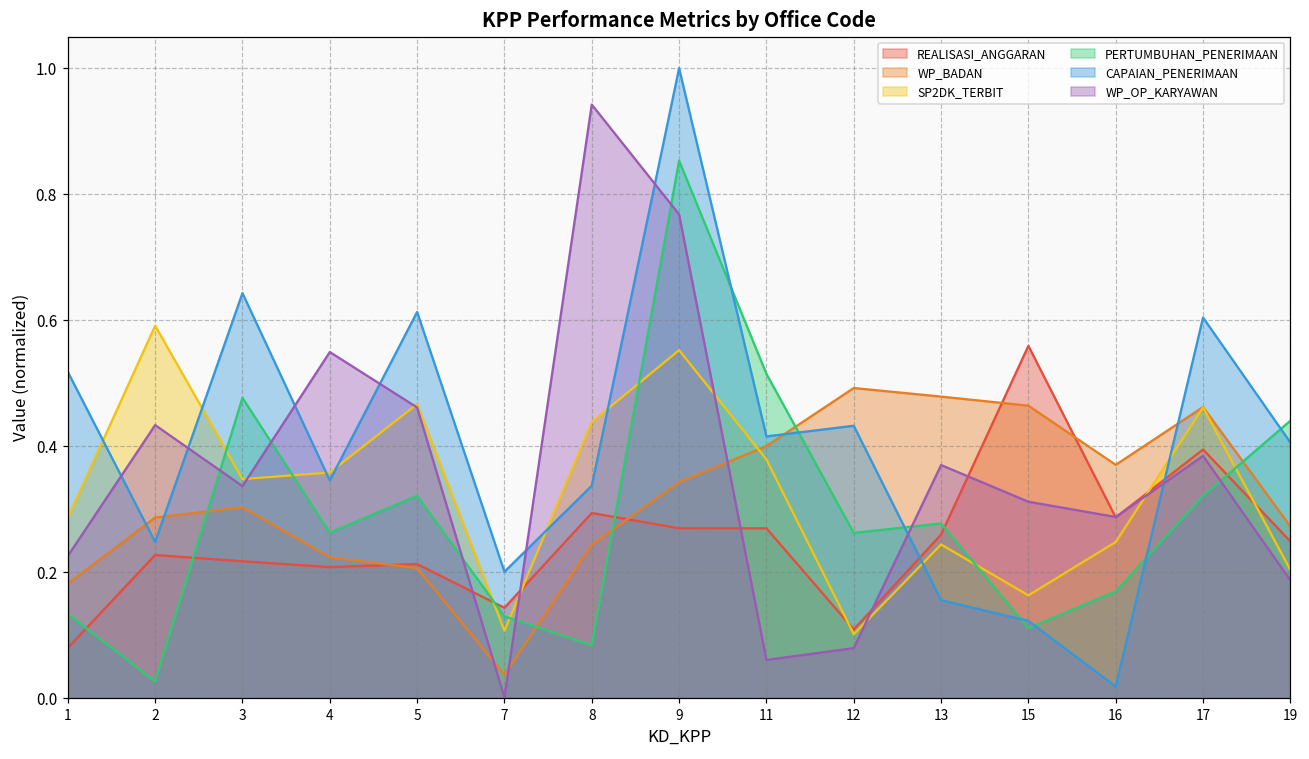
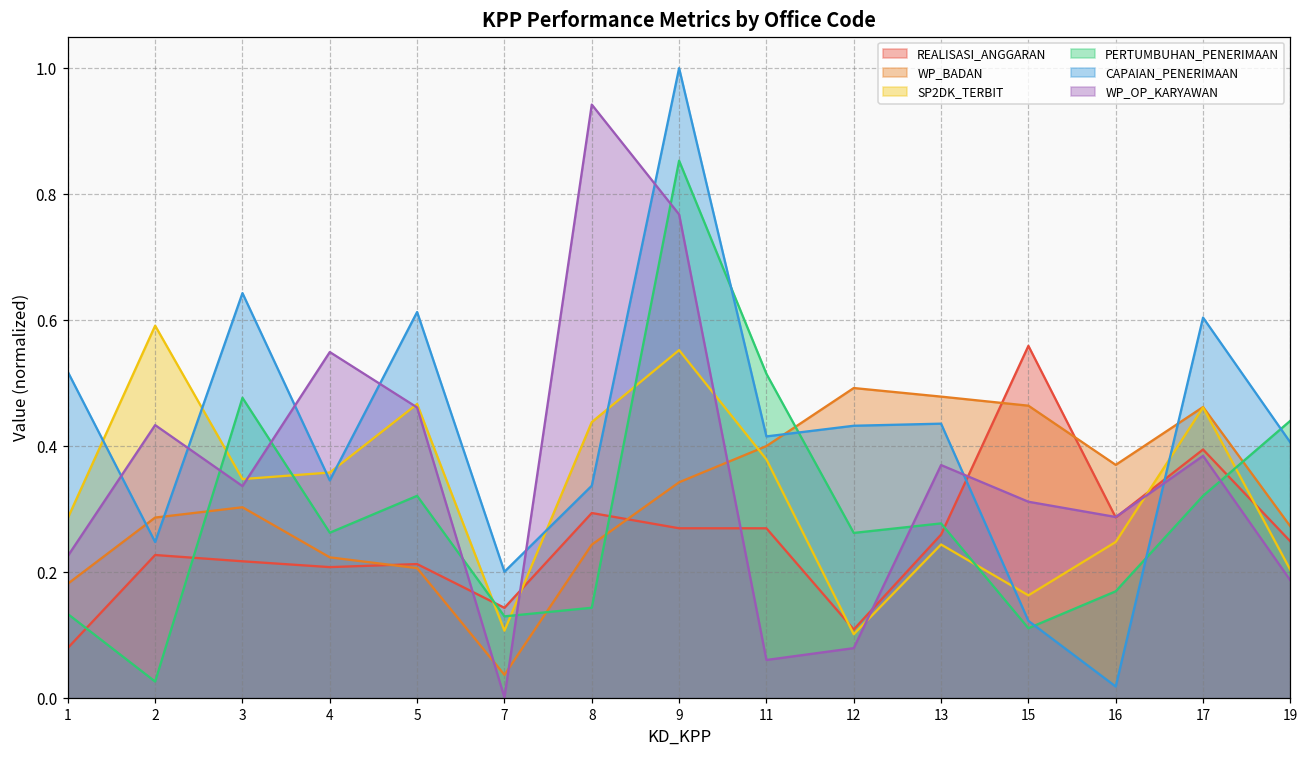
PERTUMBUHAN_PENERIMAAN, 8: 0.08 -> 0.14
CAPAIAN_PENERIMAAN, 13: 0.16 -> 0.44
